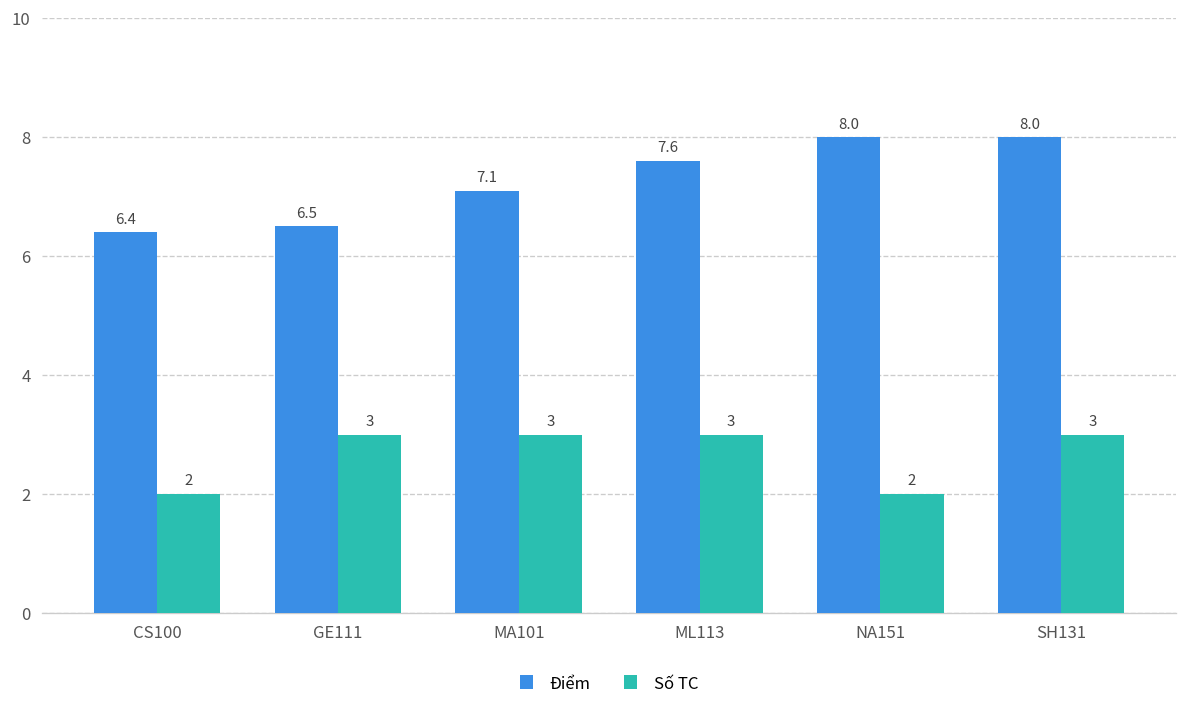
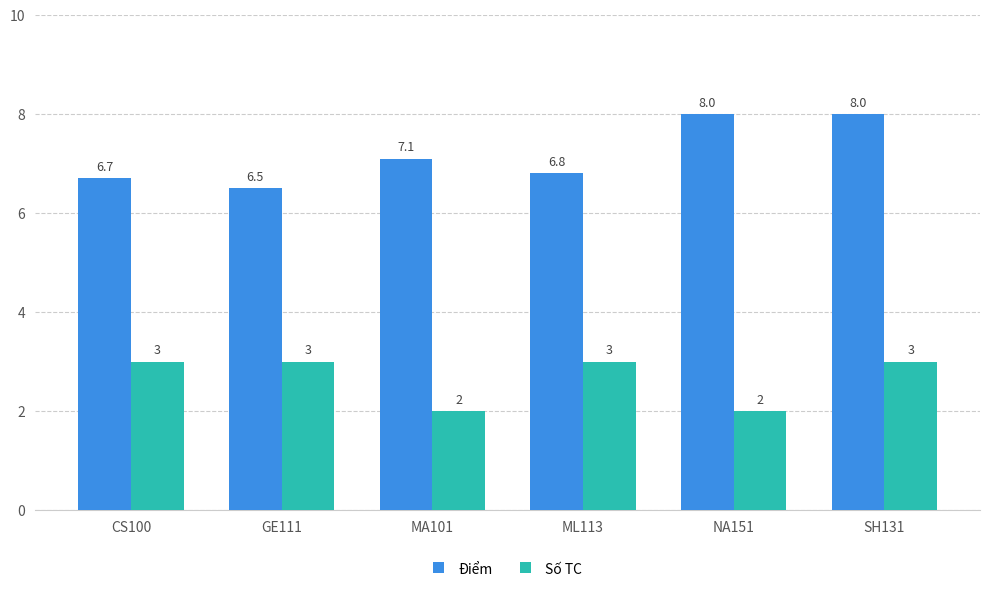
Điểm, CS100: 6.4 -> 6.7
Số TC, CS100: 2 -> 3
Số TC, MA101: 3 -> 2
Điểm, ML113: 7.6 -> 6.8
